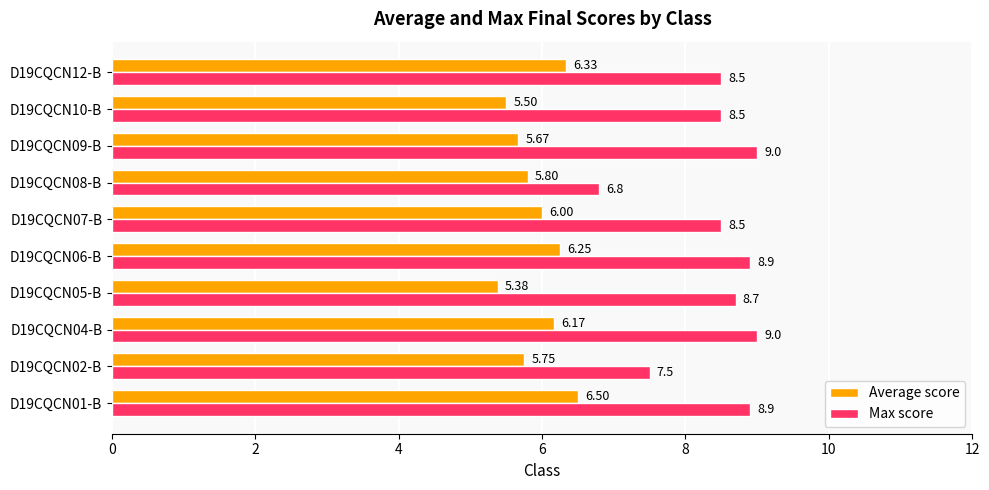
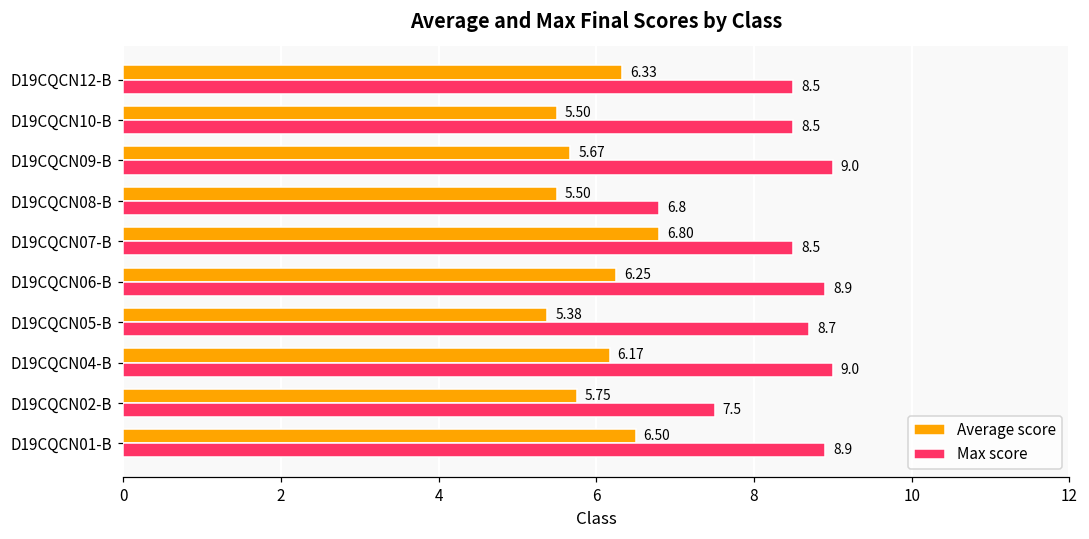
Average score, D19CQCN08-B: 5.80 -> 5.50
Average score, D19CQCN07-B: 6.00 -> 6.80
